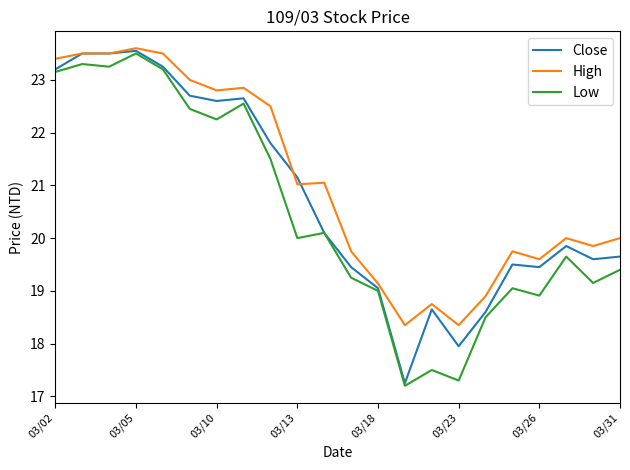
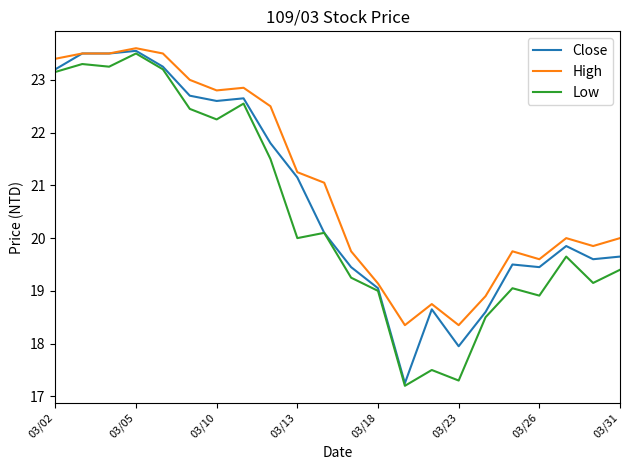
High, 03/13: 21.0 -> 21.3
